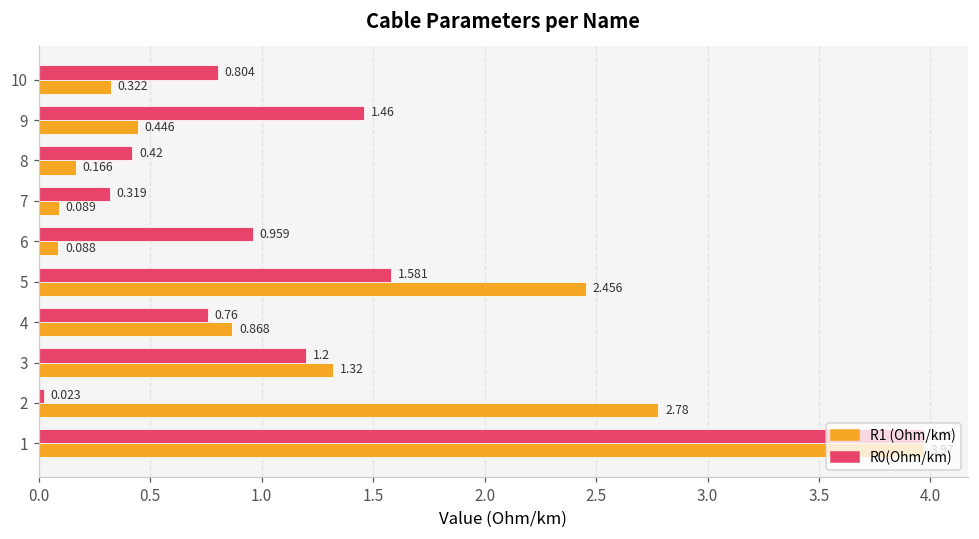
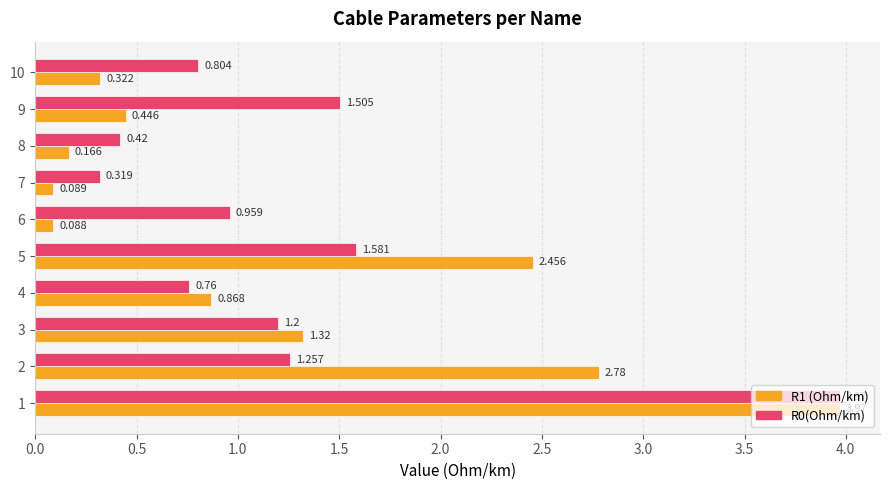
R0(Ohm/km), 9: 1.46 -> 1.505
R0(Ohm/km), 2: 0.023 -> 1.257
